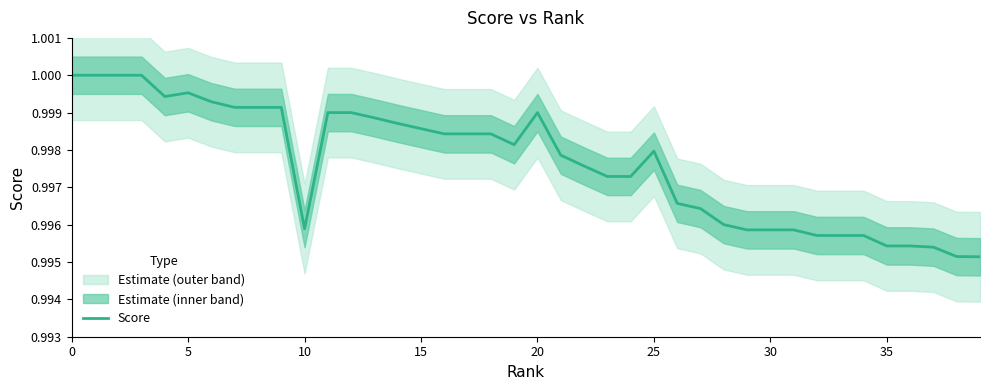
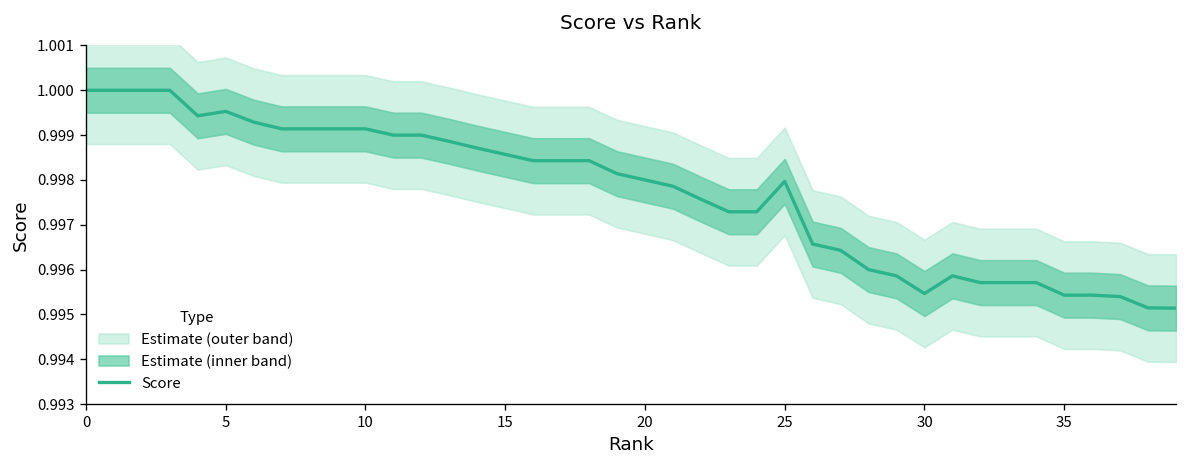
Score, 10: 0.9959 -> 0.9991
Score, 20: 0.999 -> 0.998
Score, 30: 0.9959 -> 0.9955
